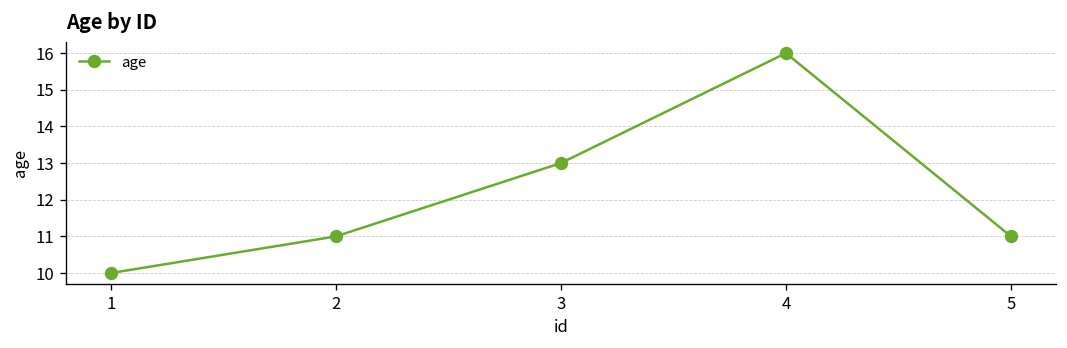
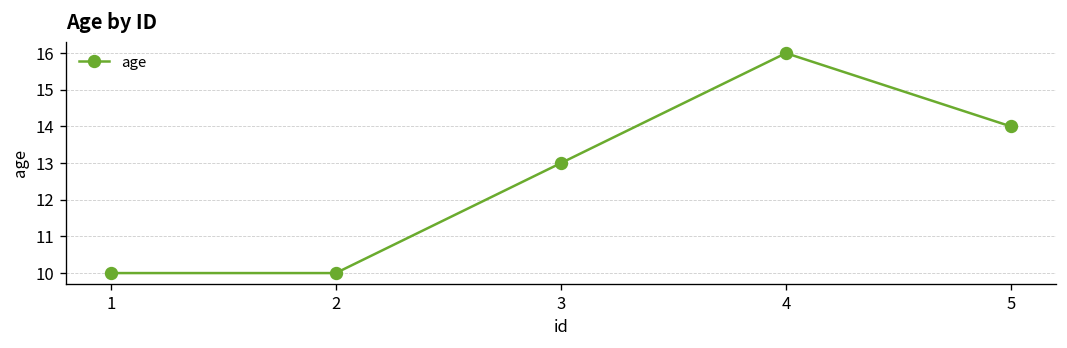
2: 11 -> 10
5: 11 -> 14
